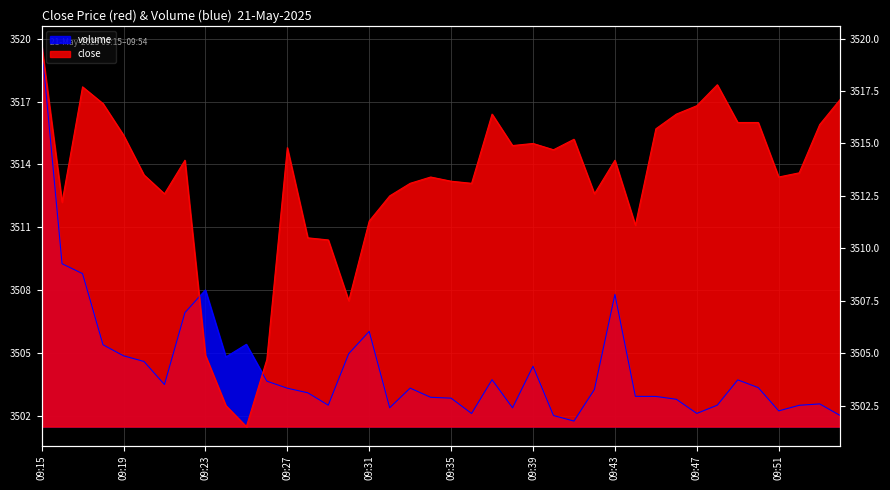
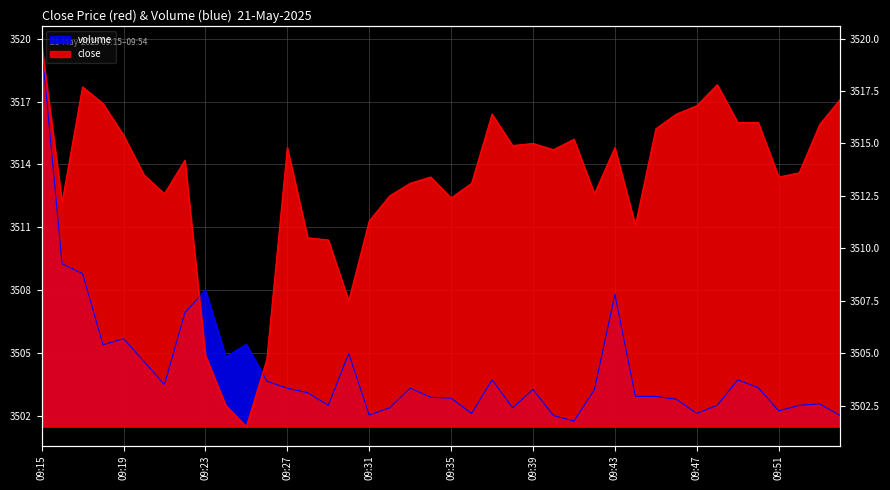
volume, 09:19: 3504.9 -> 3505.7
volume, 09:31: 3506.0 -> 3502.1
close, 09:35: 3513.2 -> 3512.4
volume, 09:39: 3504.4 -> 3503.3
close, 09:43: 3514.2 -> 3514.8
